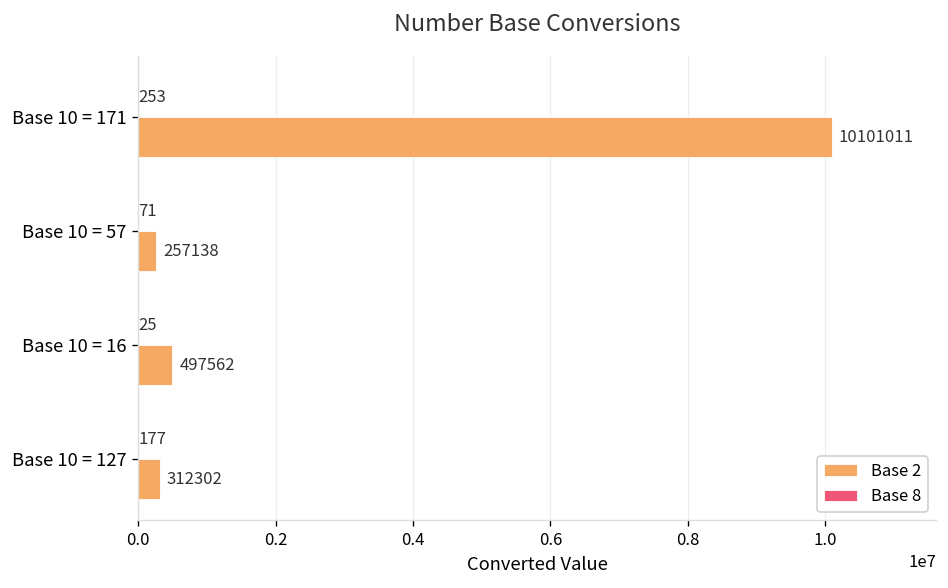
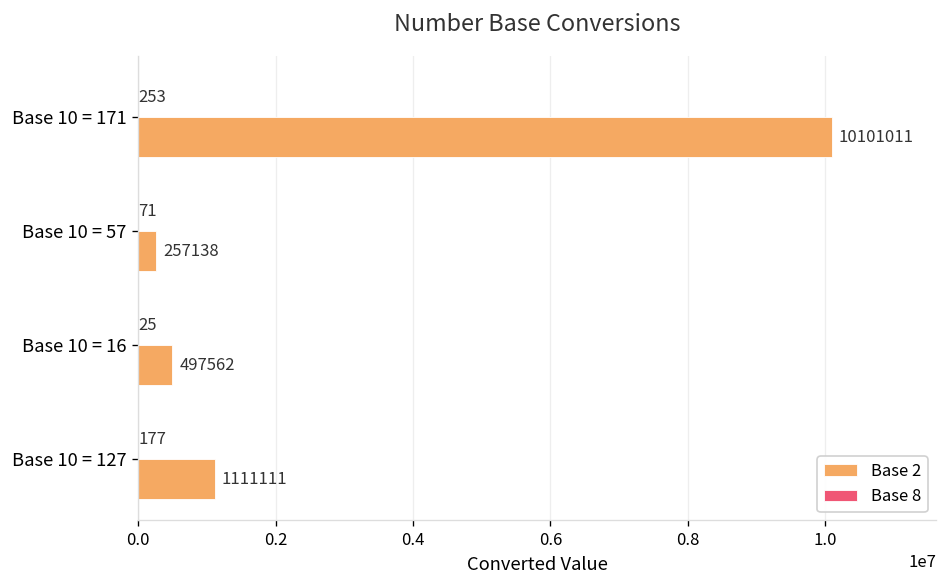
Base 2, Base 10 = 127: 312302 -> 1111111
